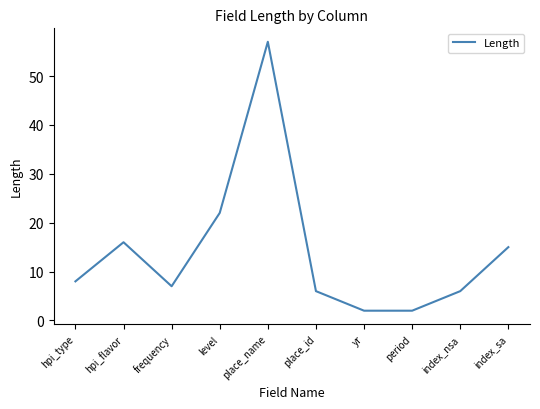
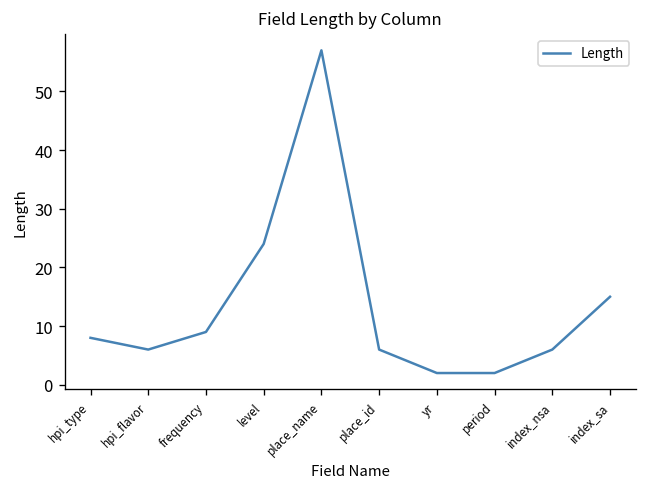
hpi_flavor: 16 -> 6
frequency: 7 -> 9
level: 22 -> 24
